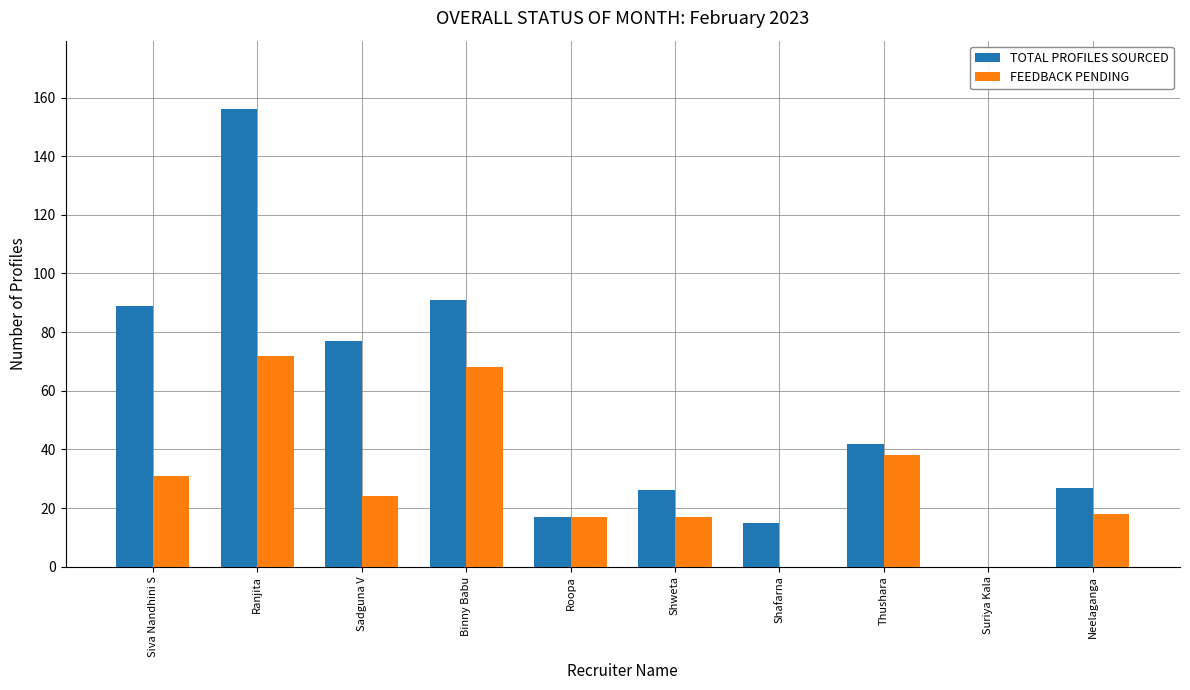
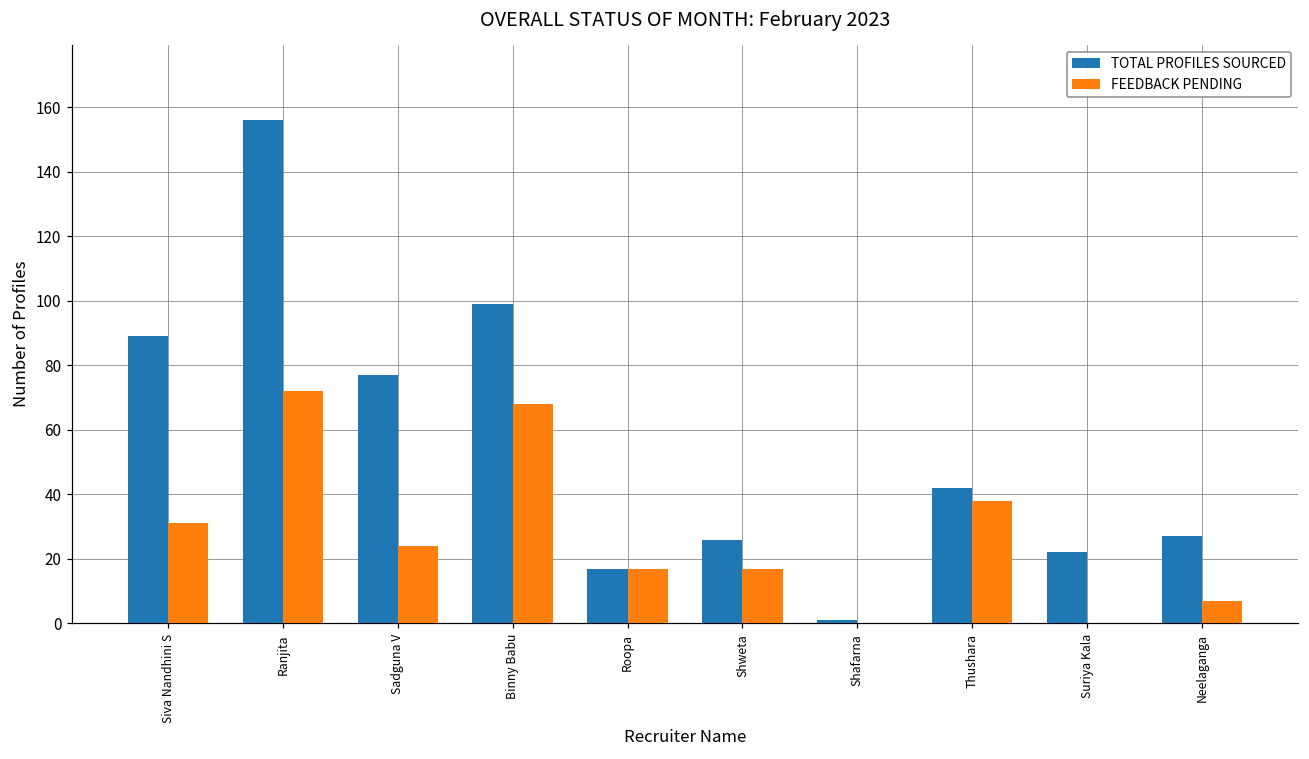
TOTAL PROFILES SOURCED, Binny Babu: 91 -> 99
TOTAL PROFILES SOURCED, Shafarna: 15 -> 1
TOTAL PROFILES SOURCED, Suriya Kala: 0 -> 22
FEEDBACK PENDING, Neelaganga: 18 -> 7
